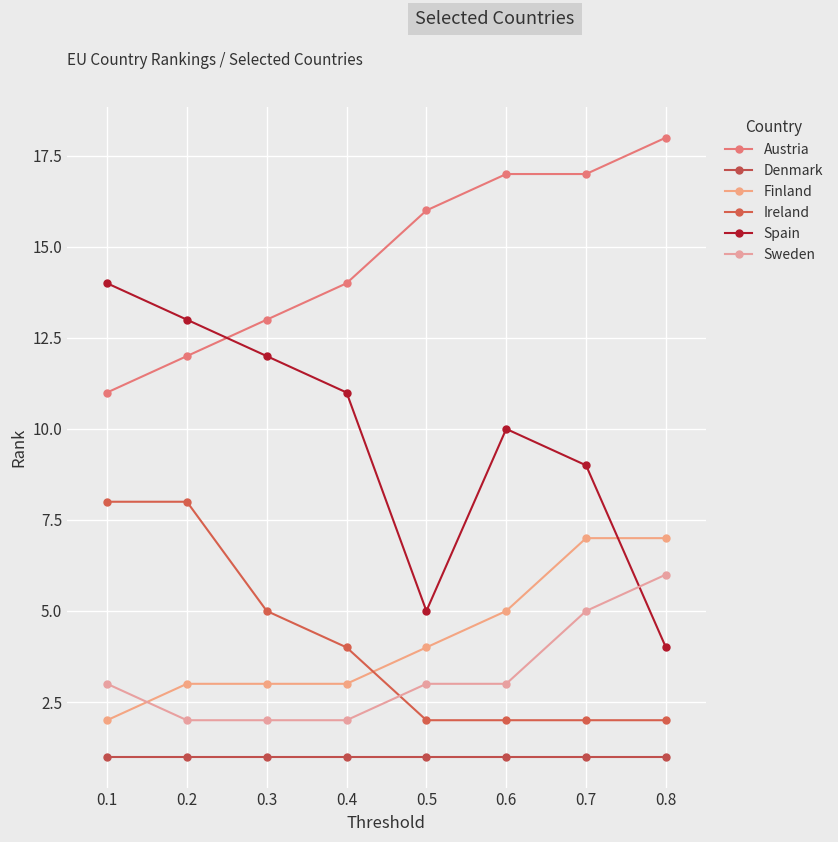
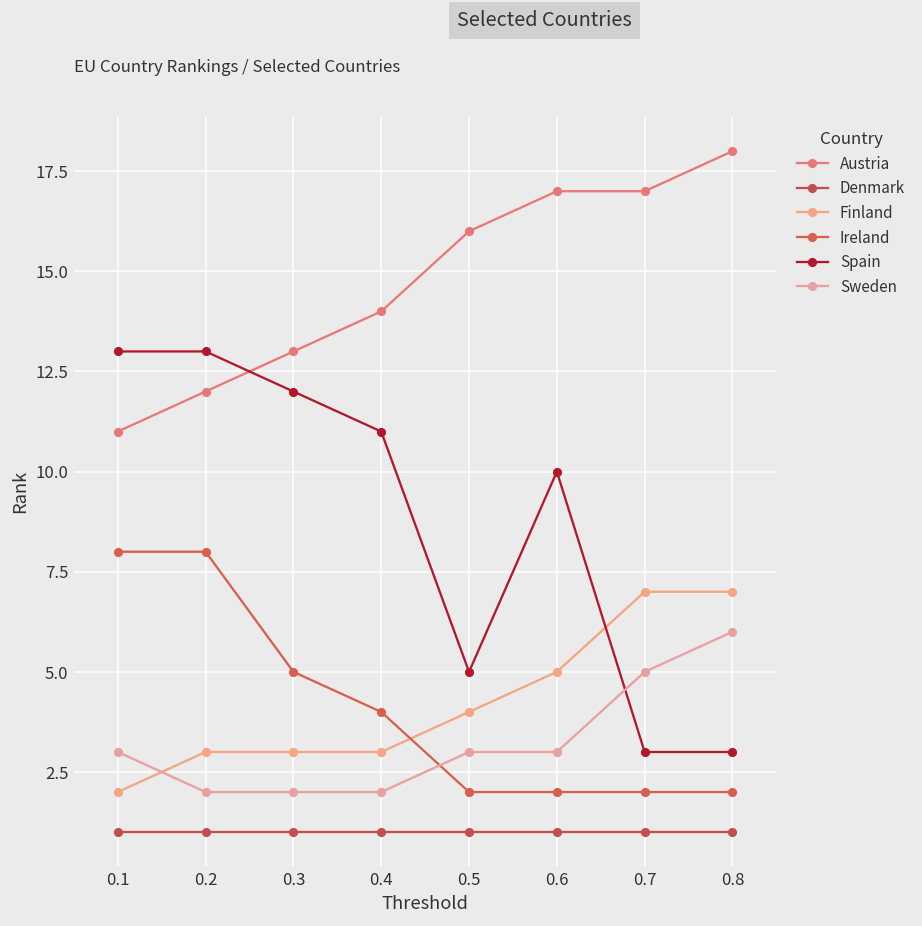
Spain, 0.1: 14 -> 13
Spain, 0.7: 9 -> 3
Spain, 0.8: 4 -> 3
